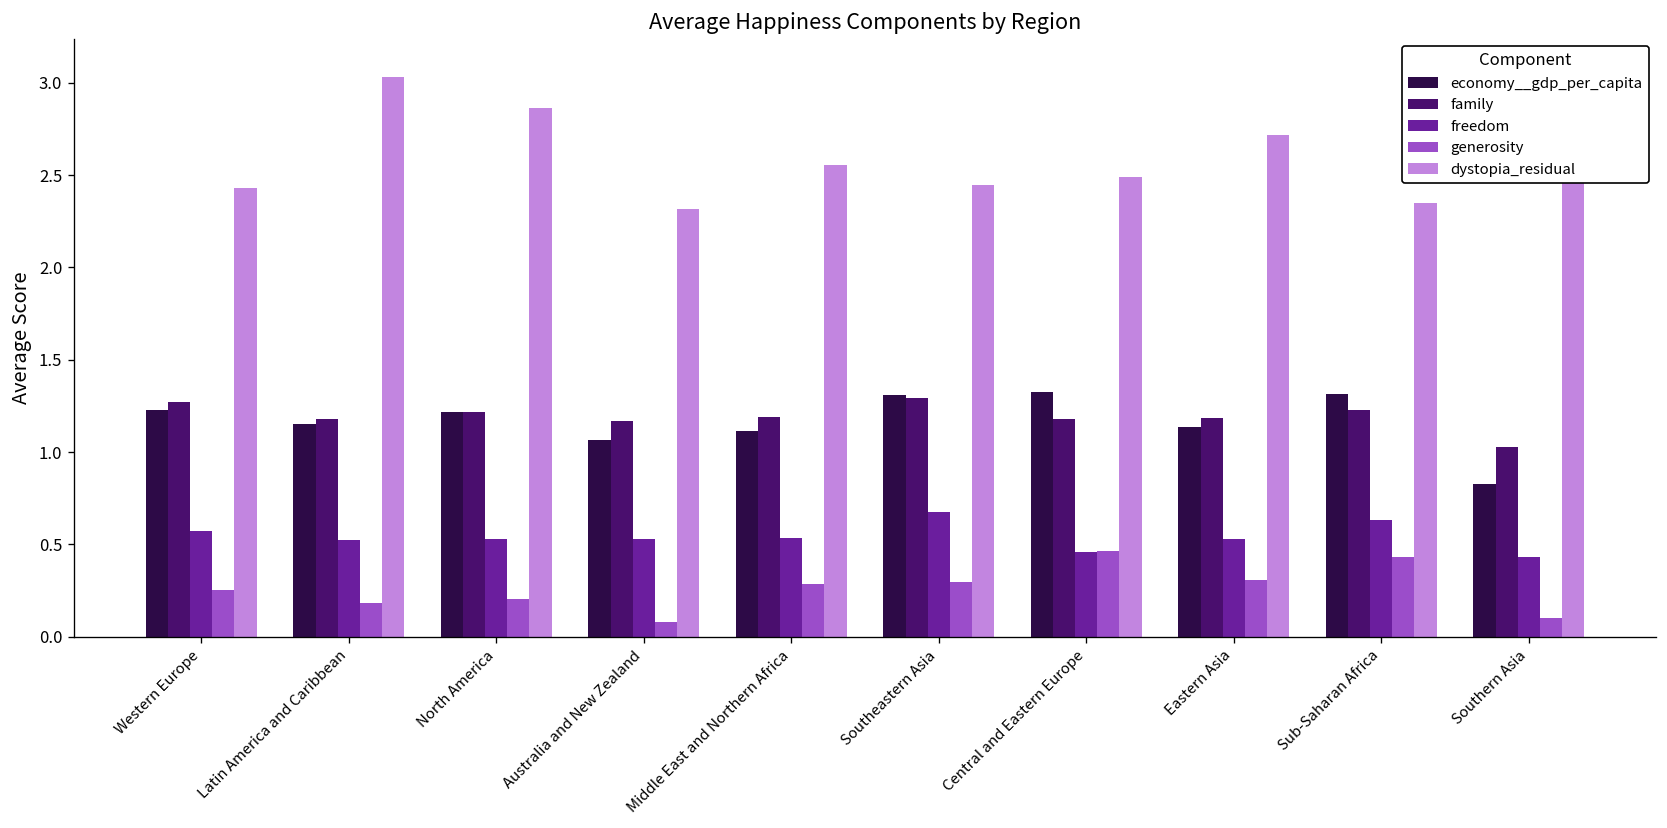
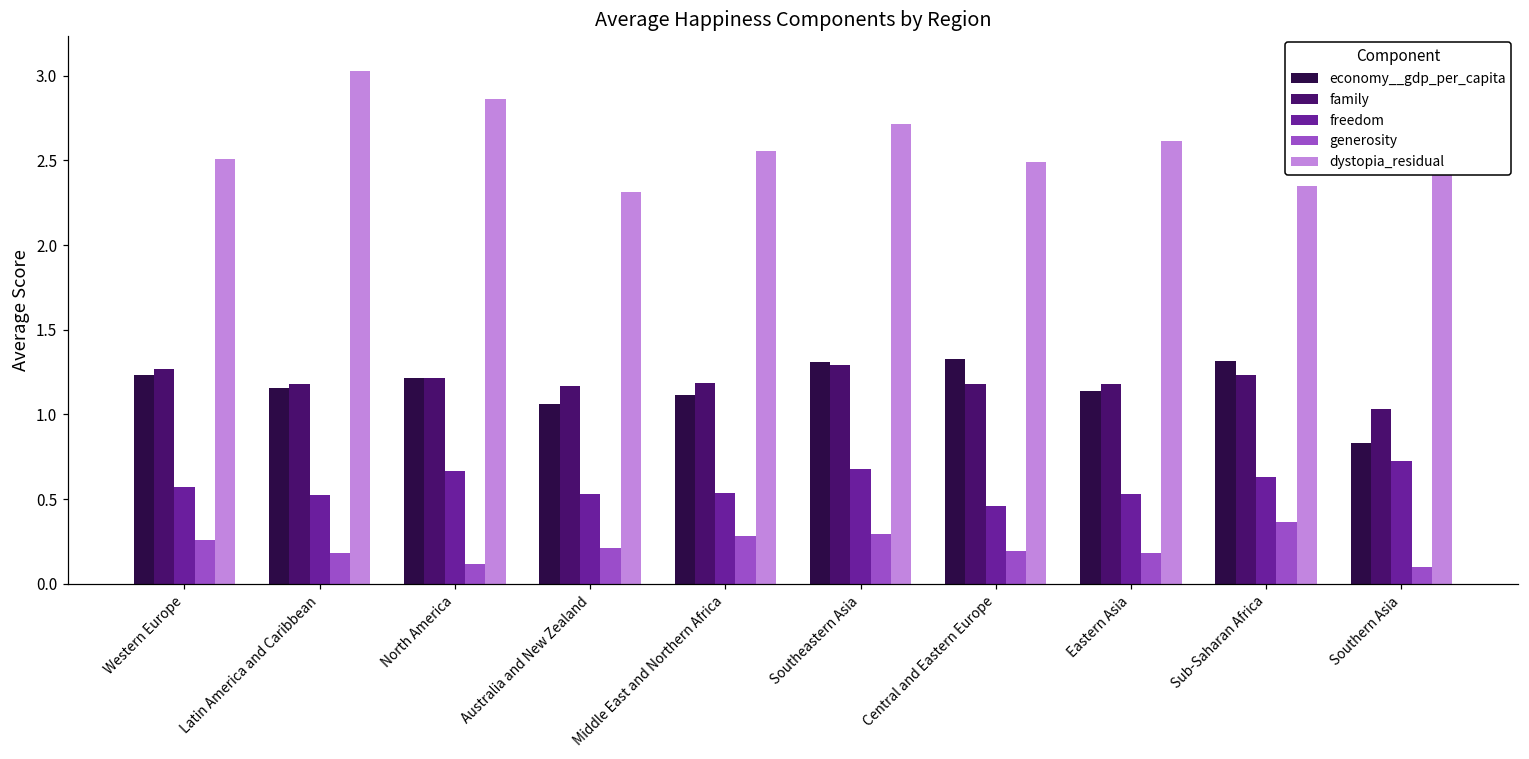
dystopia_residual, Western Europe: 2.43 -> 2.51
freedom, North America: 0.53 -> 0.66
generosity, North America: 0.20 -> 0.11
generosity, Australia and New Zealand: 0.08 -> 0.21
dystopia_residual, Southeastern Asia: 2.45 -> 2.71
generosity, Central and Eastern Europe: 0.46 -> 0.19
generosity, Eastern Asia: 0.31 -> 0.18
dystopia_residual, Eastern Asia: 2.72 -> 2.61
generosity, Sub-Saharan Africa: 0.43 -> 0.37
freedom, Southern Asia: 0.43 -> 0.73
